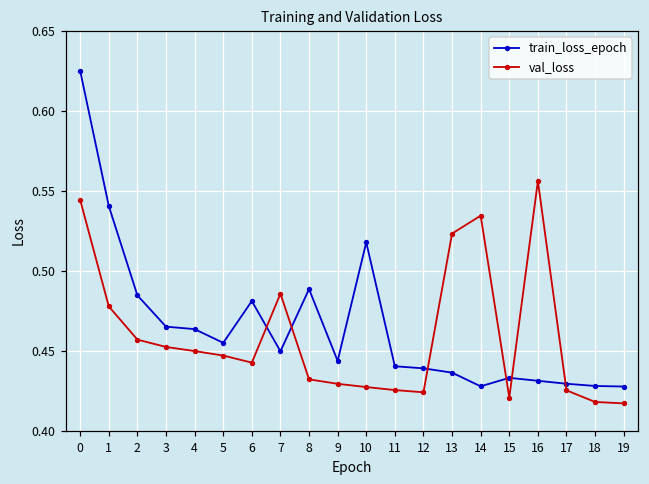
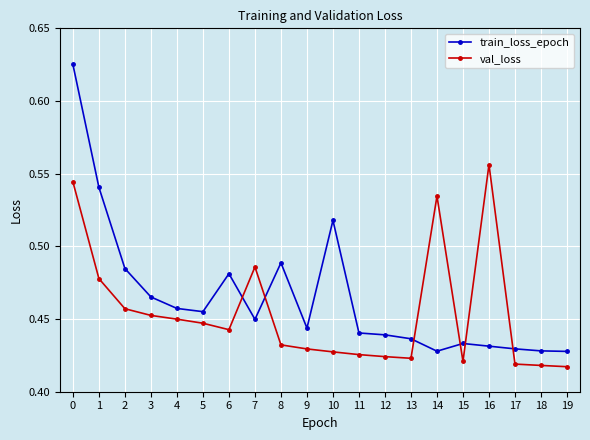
train_loss_epoch, 4: 0.464 -> 0.457
val_loss, 13: 0.523 -> 0.423
val_loss, 17: 0.425 -> 0.419
